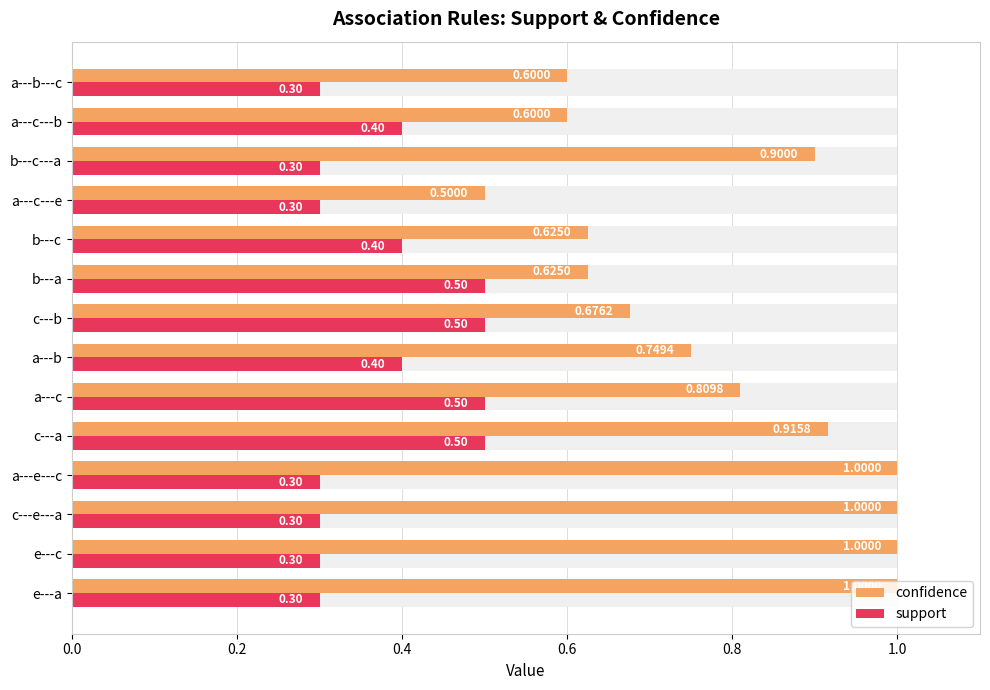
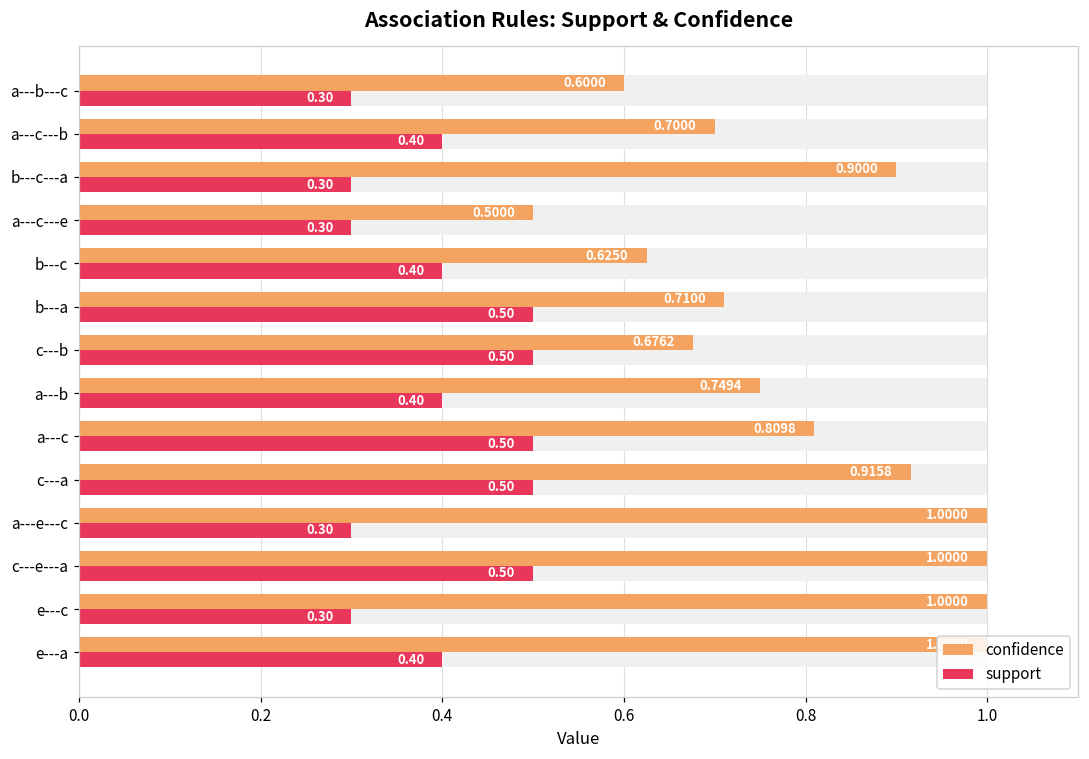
confidence, a---c---b: 0.6000 -> 0.7000
confidence, b---a: 0.6250 -> 0.7100
support, c---e---a: 0.30 -> 0.50
support, e---a: 0.30 -> 0.40
